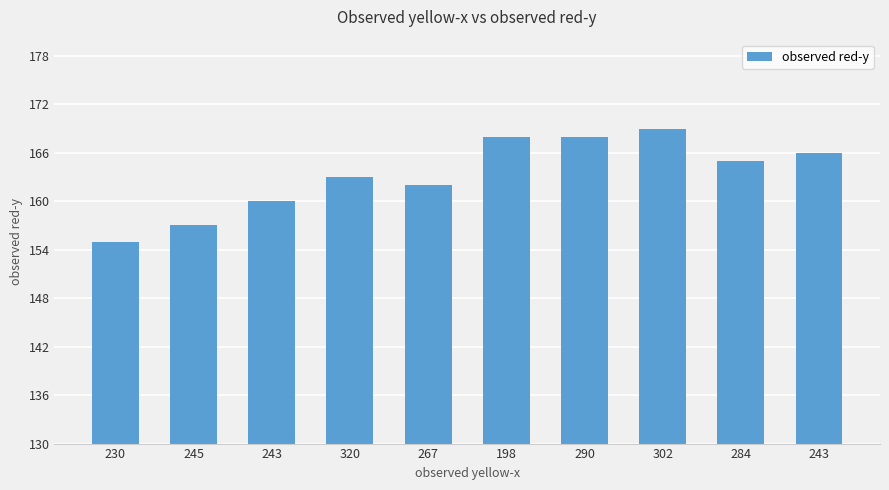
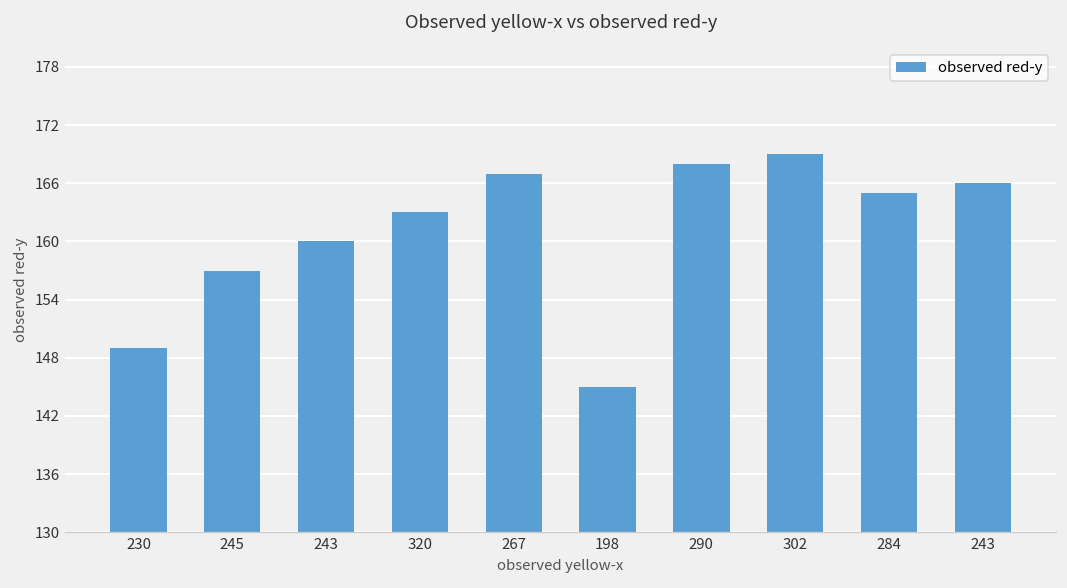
230: 155 -> 149
267: 162 -> 167
198: 168 -> 145
